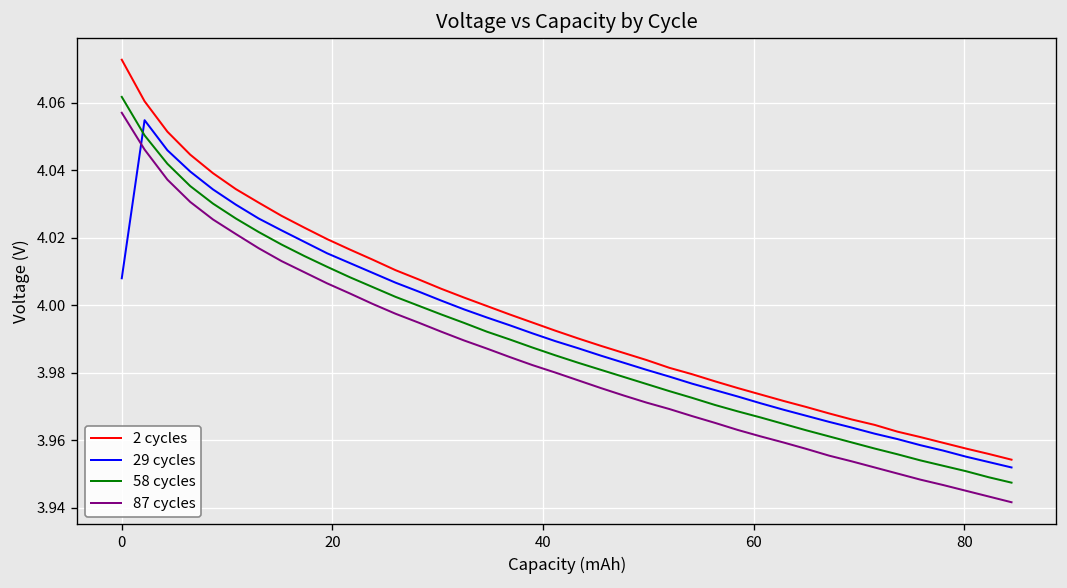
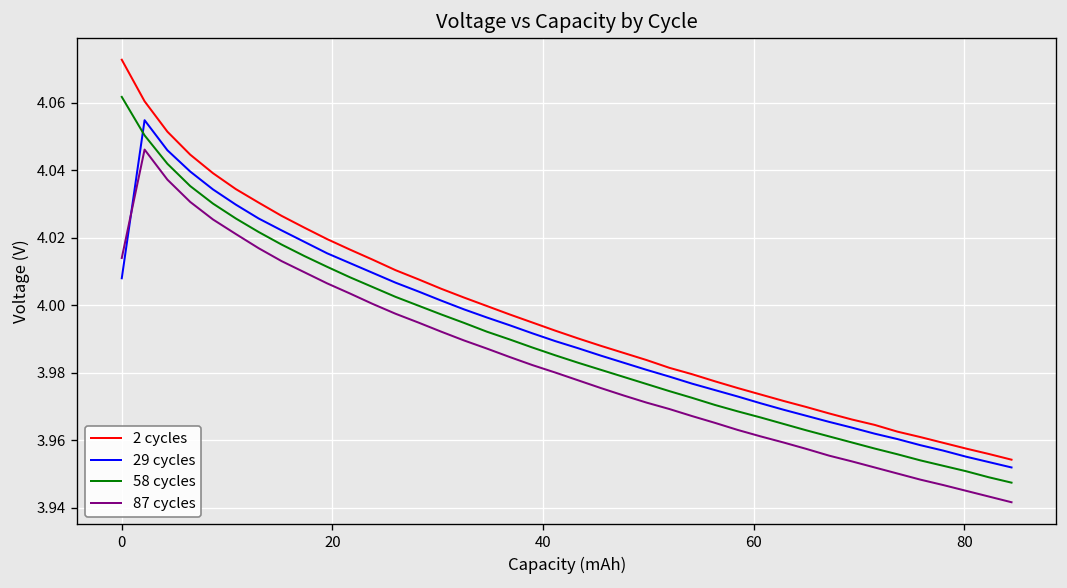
87 cycles, 0: 4.057 -> 4.014
